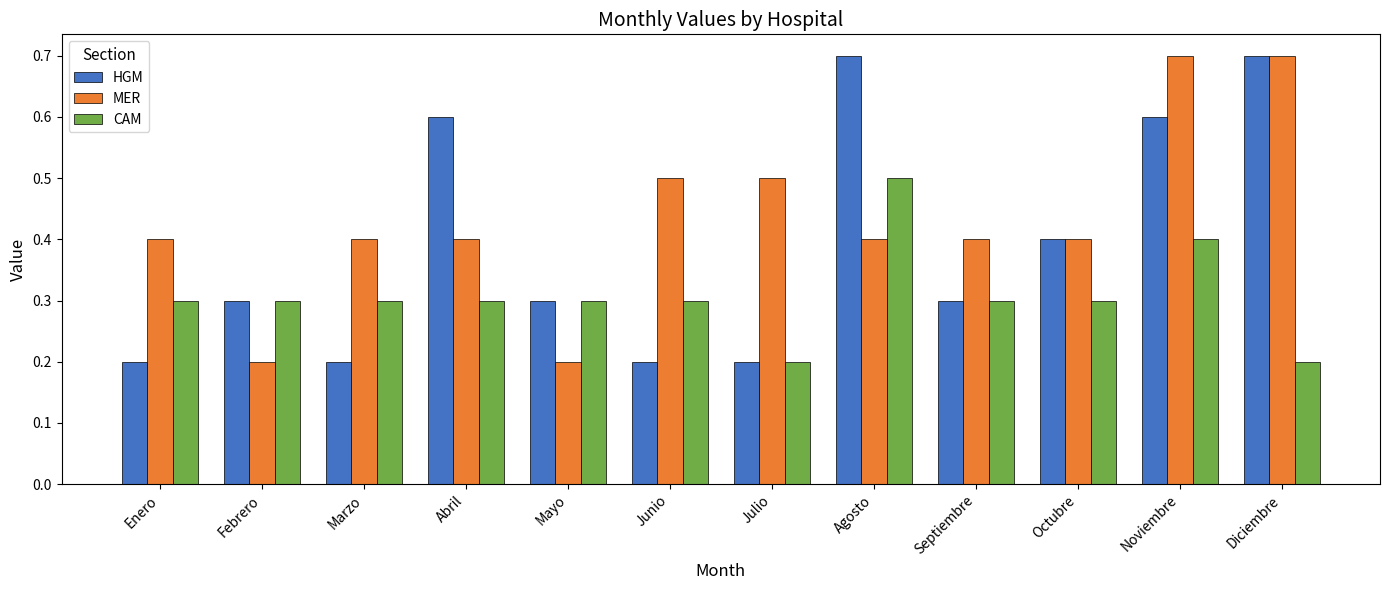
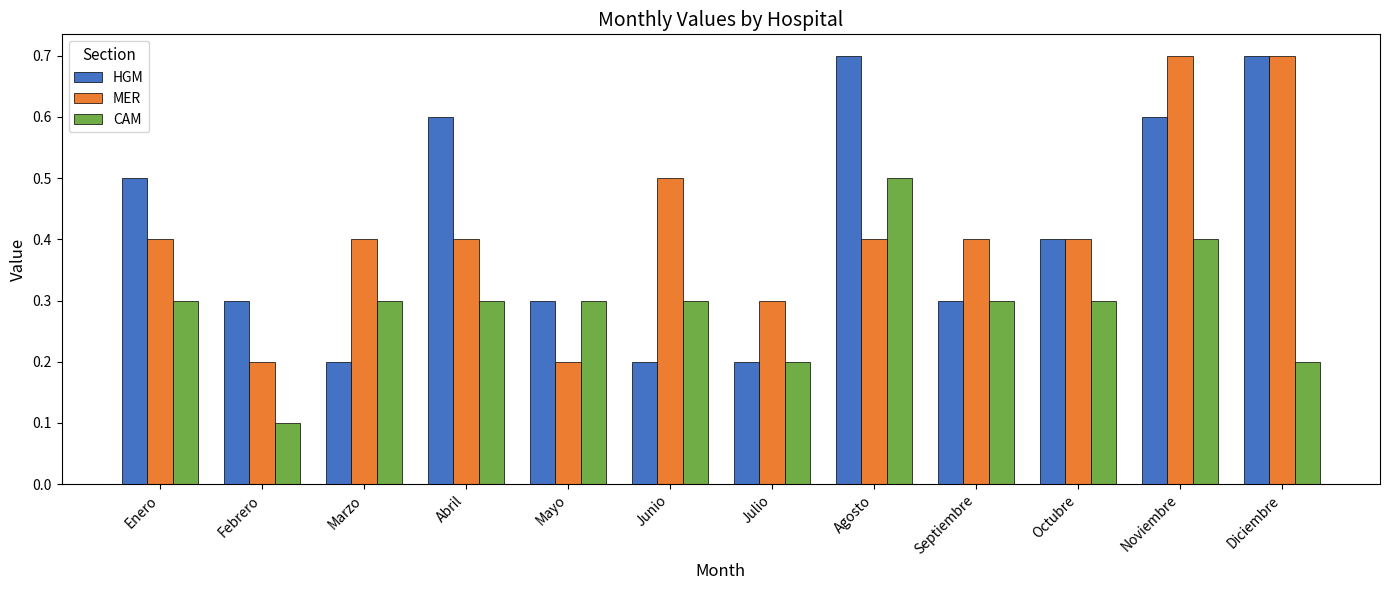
HGM, Enero: 0.2 -> 0.5
CAM, Febrero: 0.3 -> 0.1
MER, Julio: 0.5 -> 0.3
